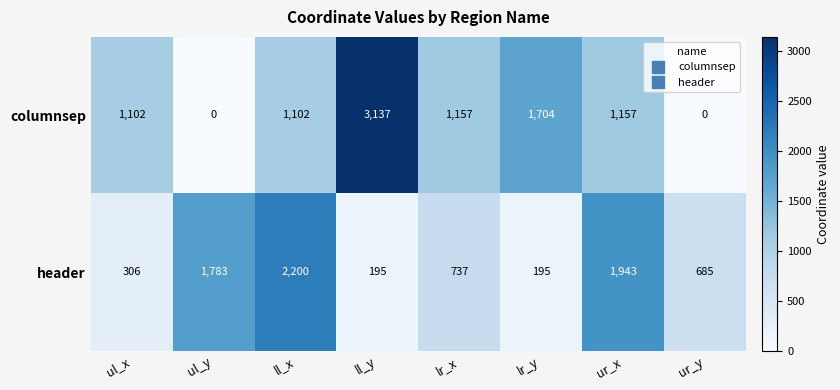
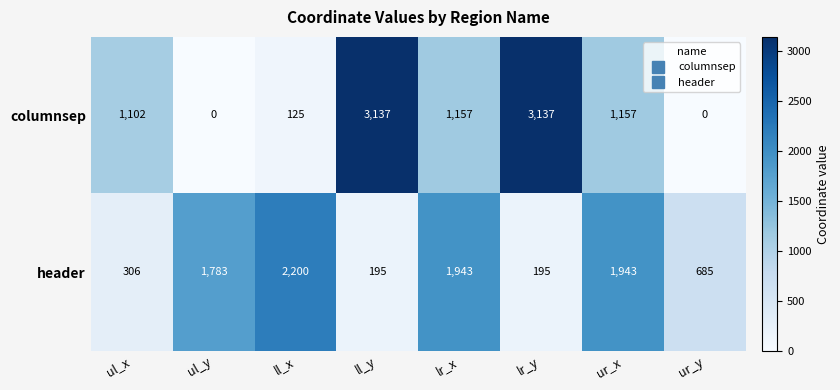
columnsep, ll_x: 1,102 -> 125
columnsep, lr_y: 1,704 -> 3,137
header, lr_x: 737 -> 1,943
